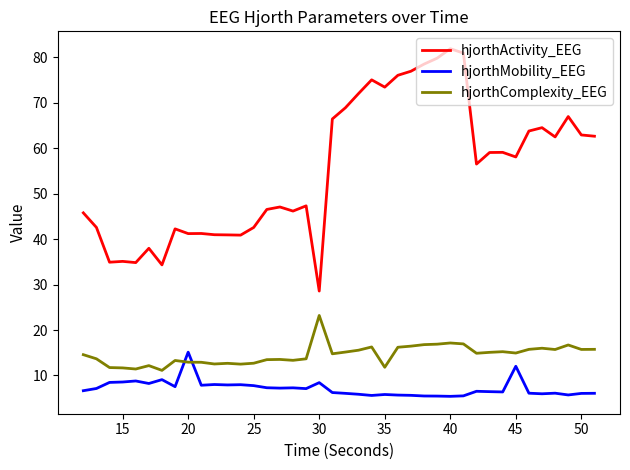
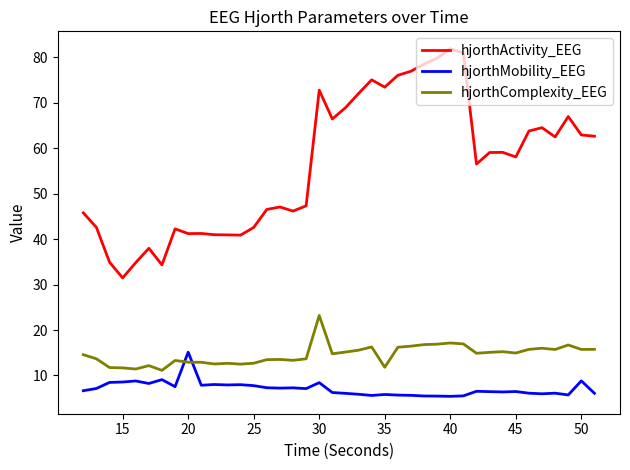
hjorthActivity_EEG, 15: 35 -> 31
hjorthActivity_EEG, 30: 29 -> 73
hjorthMobility_EEG, 45: 12 -> 6
hjorthMobility_EEG, 50: 6 -> 9
